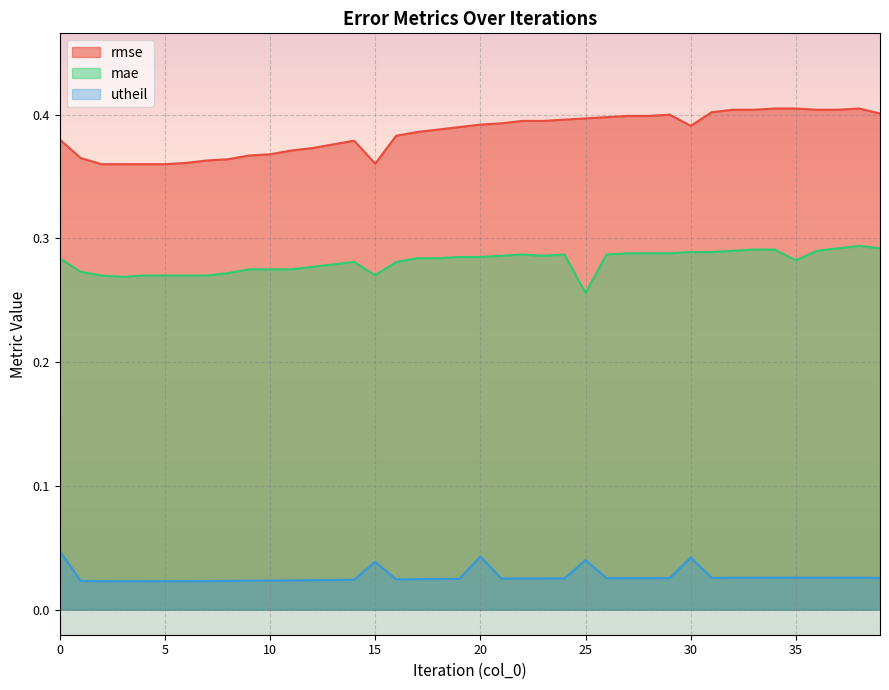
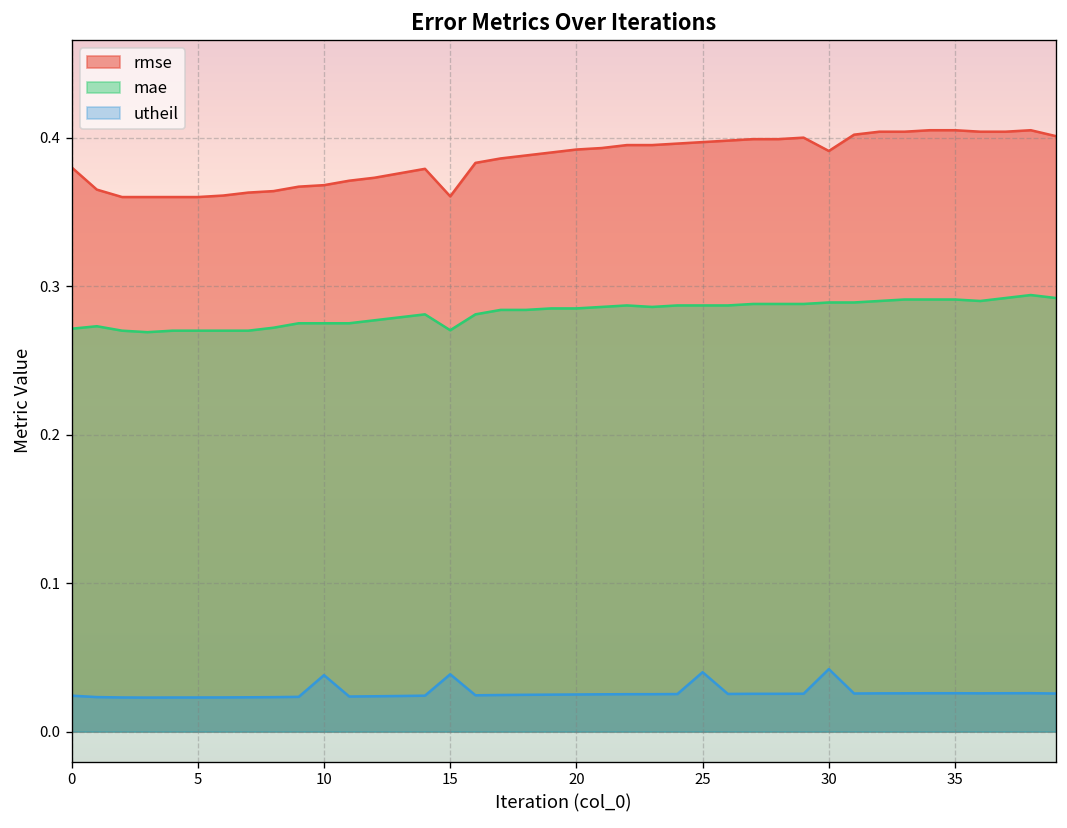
mae, 0: 0.284 -> 0.271
utheil, 0: 0.048 -> 0.024
utheil, 10: 0.024 -> 0.038
utheil, 20: 0.043 -> 0.025
mae, 25: 0.256 -> 0.287
mae, 35: 0.282 -> 0.291
